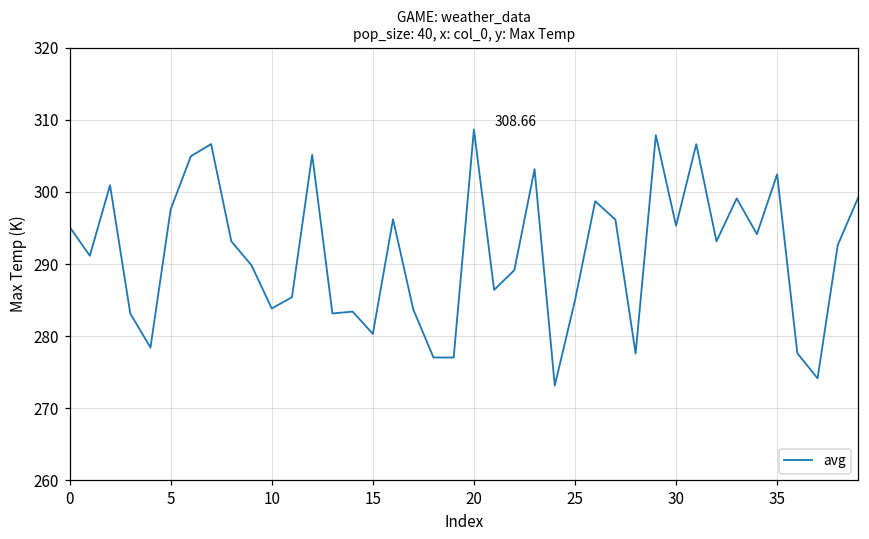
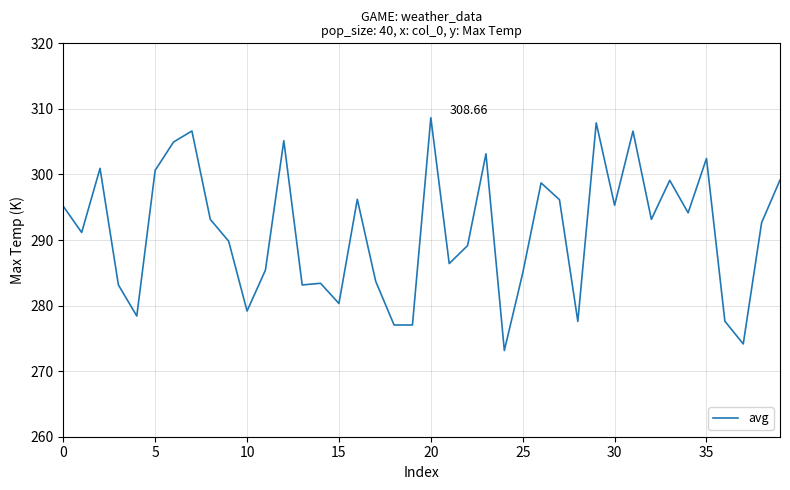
5: 298 -> 301
10: 284 -> 279
